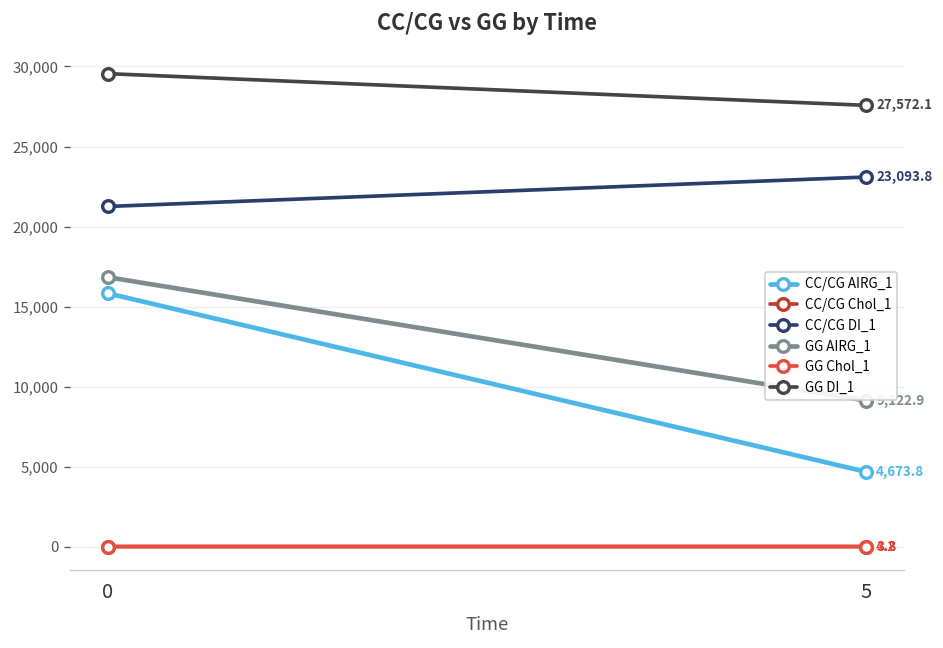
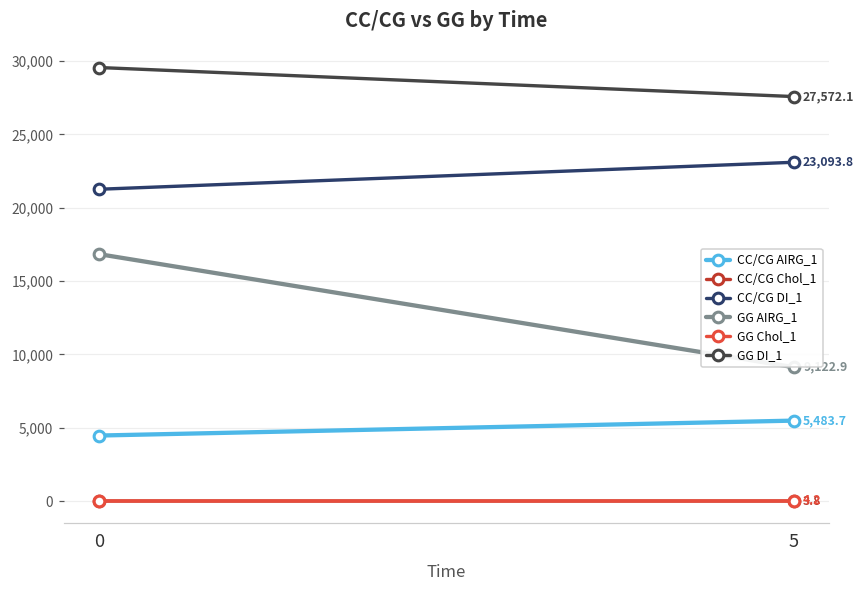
CC/CG AIRG_1, 0: 15,800 -> 4,500
CC/CG AIRG_1, 5: 4,673.8 -> 5,483.7
